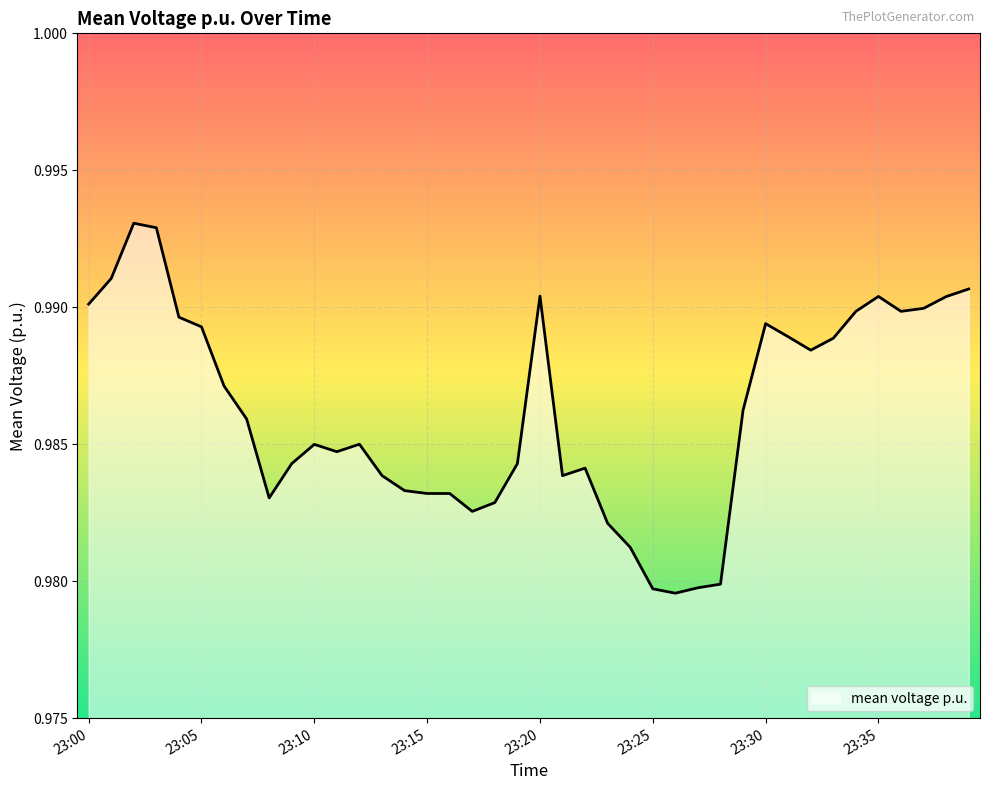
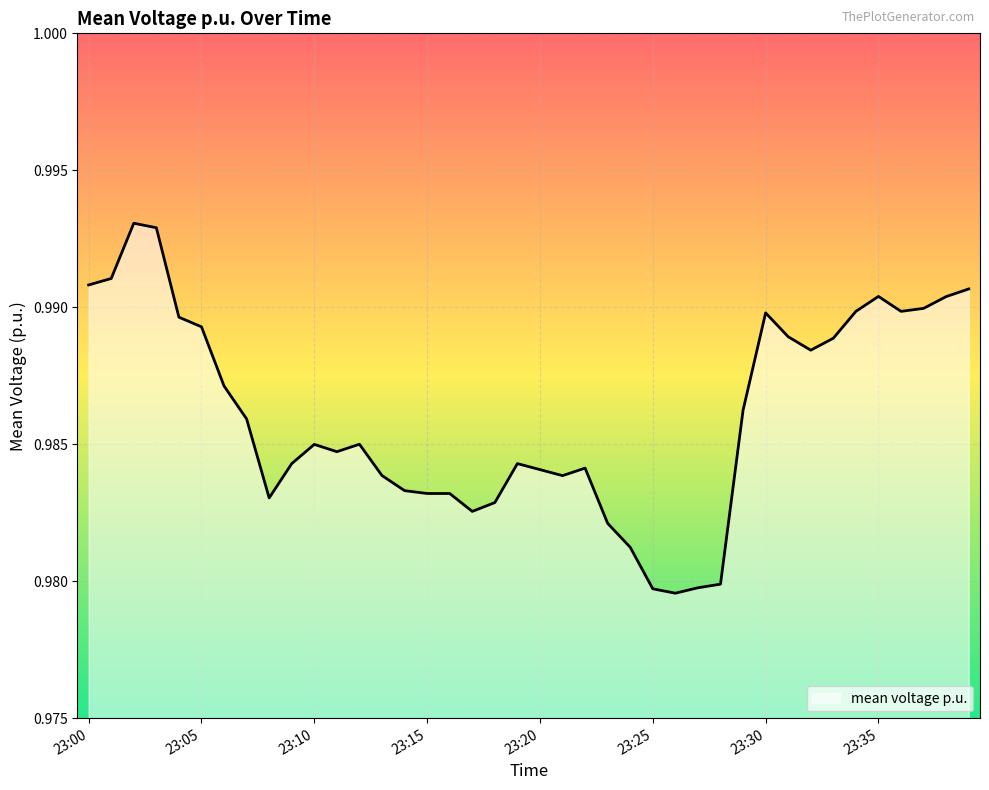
23:00: 0.9901 -> 0.9908
23:20: 0.9904 -> 0.9841
23:30: 0.9894 -> 0.9898
